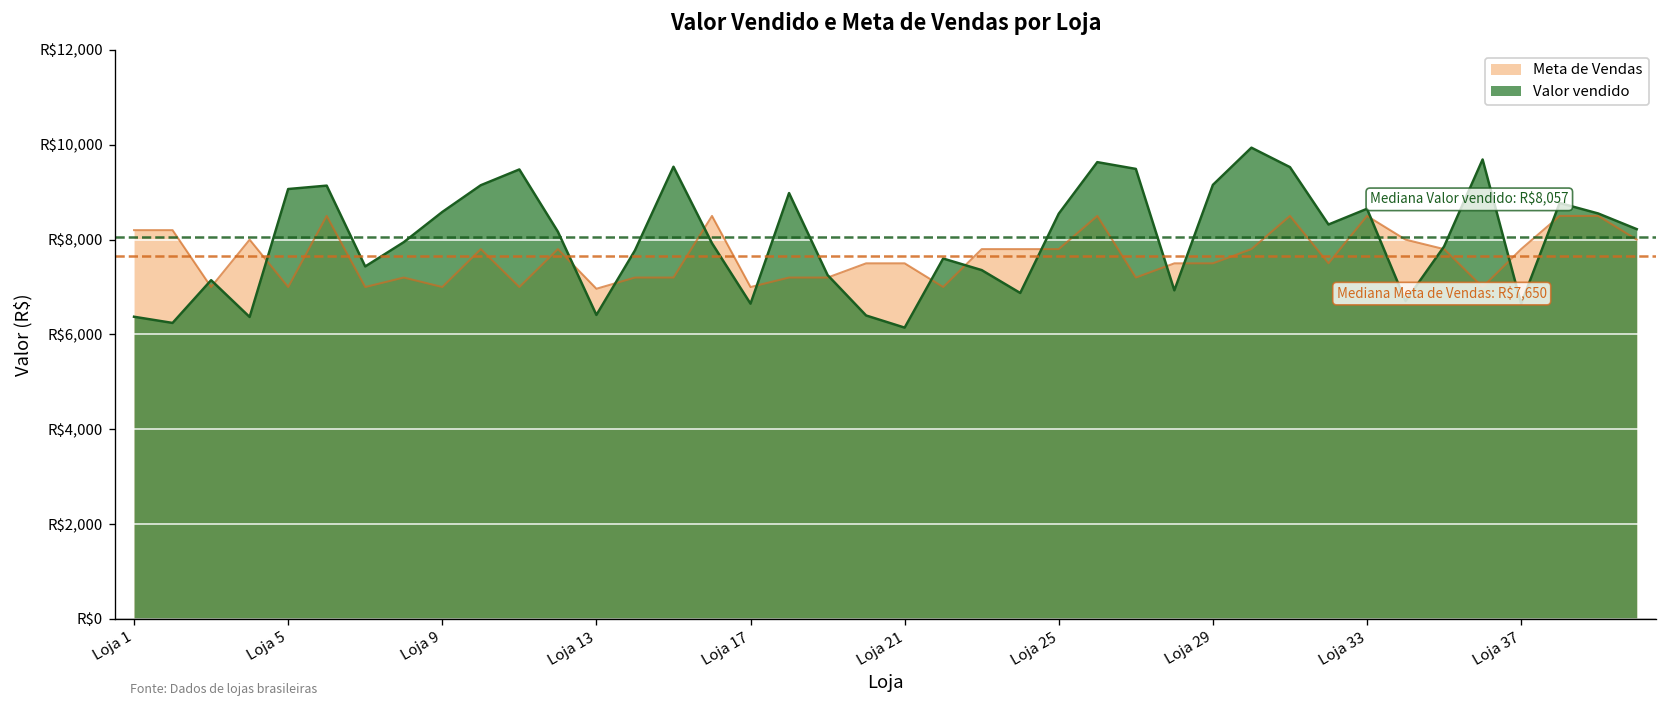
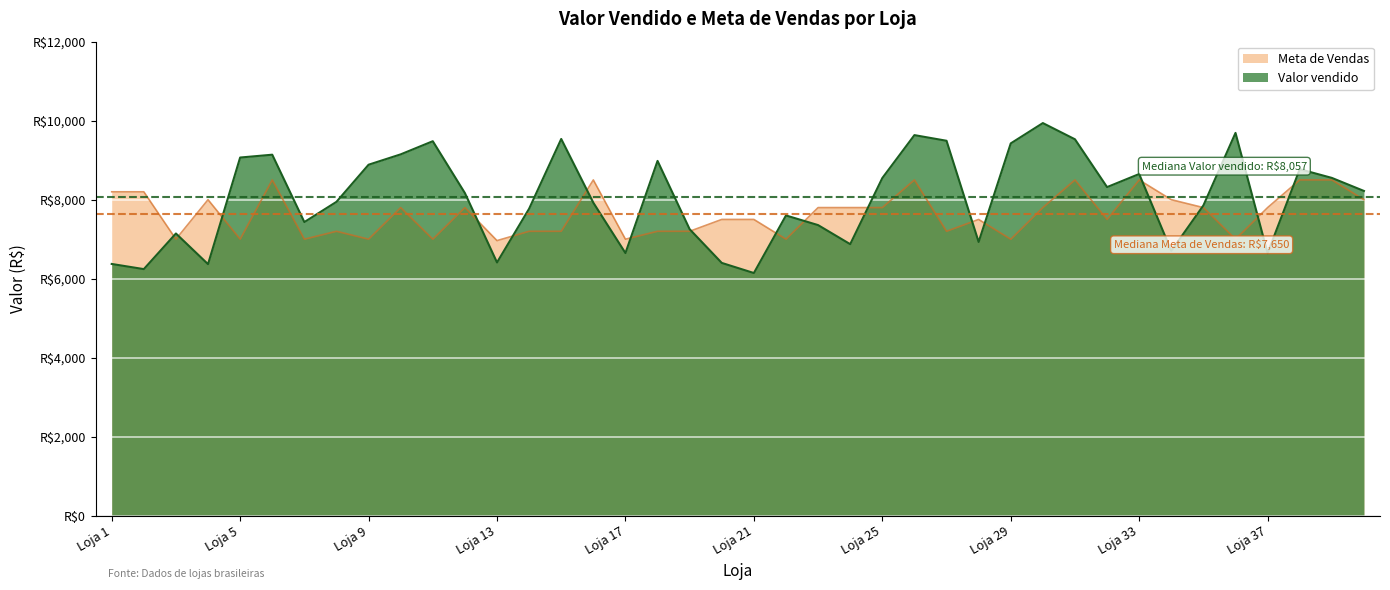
Valor vendido, Loja 9: R$8,600 -> R$8,900
Meta de Vendas, Loja 29: R$7,500 -> R$7,000
Valor vendido, Loja 29: R$9,200 -> R$9,400
